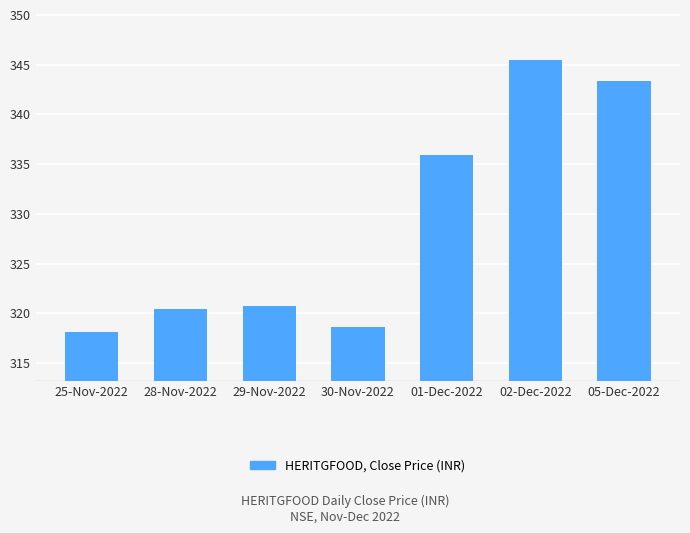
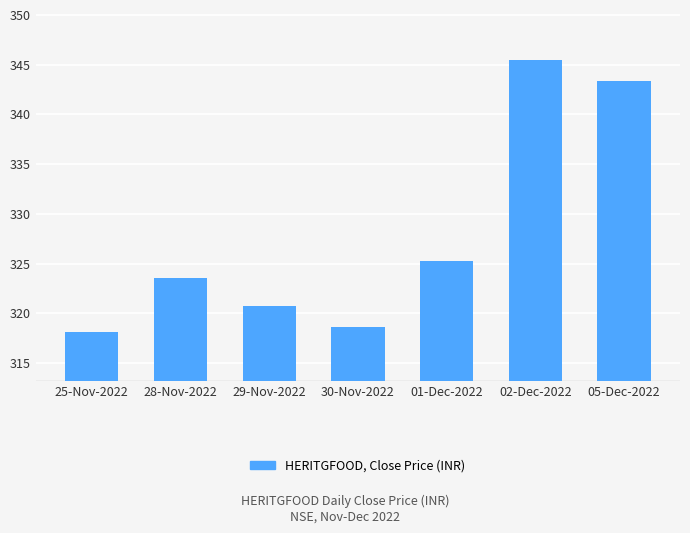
28-Nov-2022: 320 -> 324
01-Dec-2022: 336 -> 325
